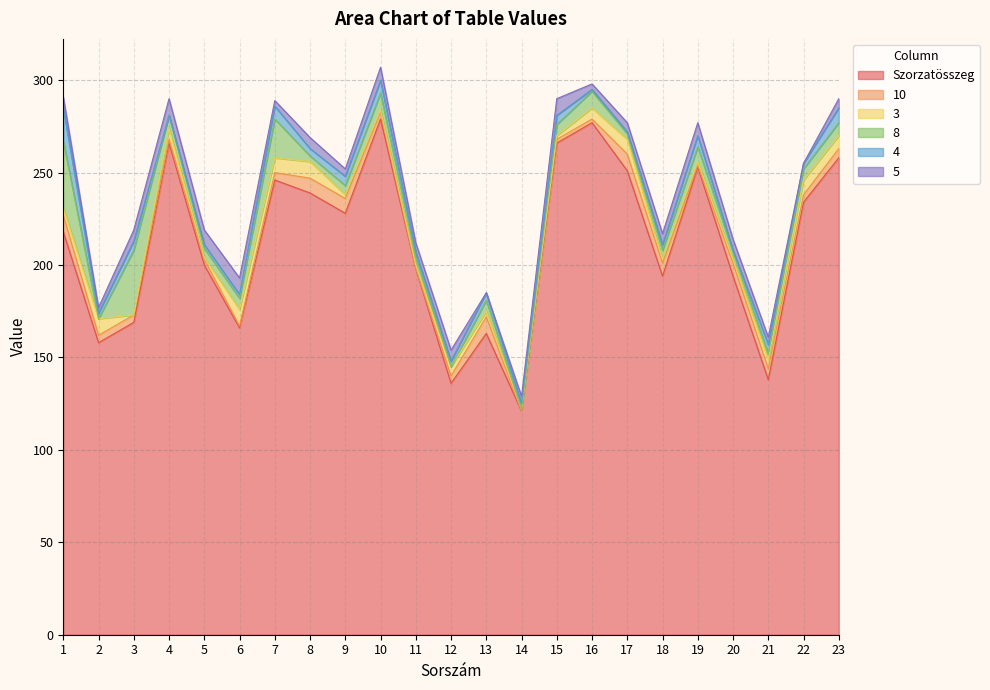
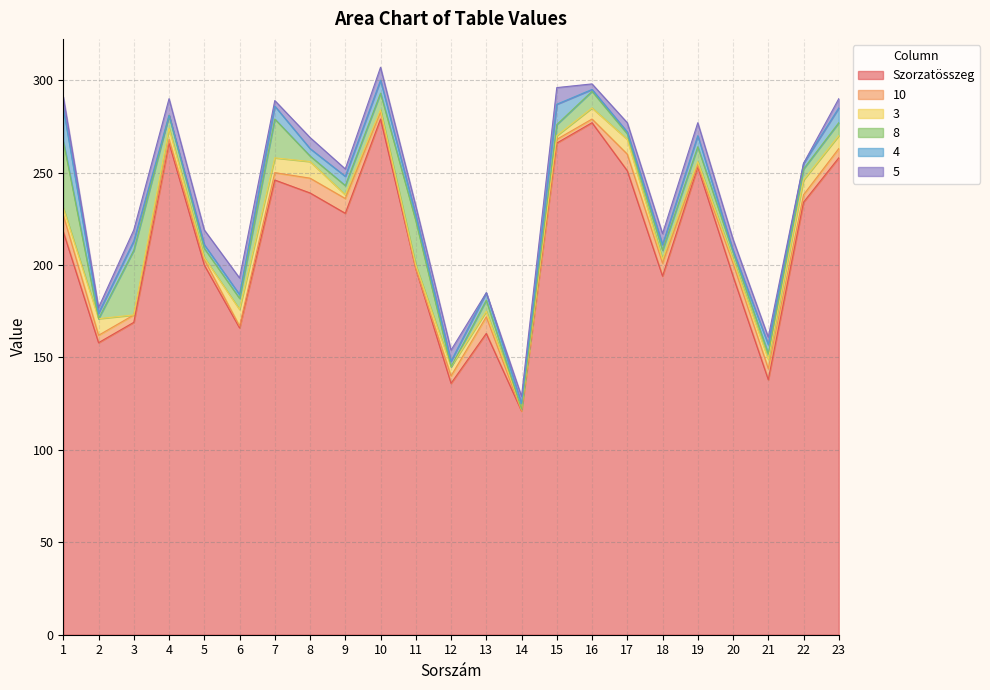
8, 11: 4 -> 24
4, 15: 5 -> 11
